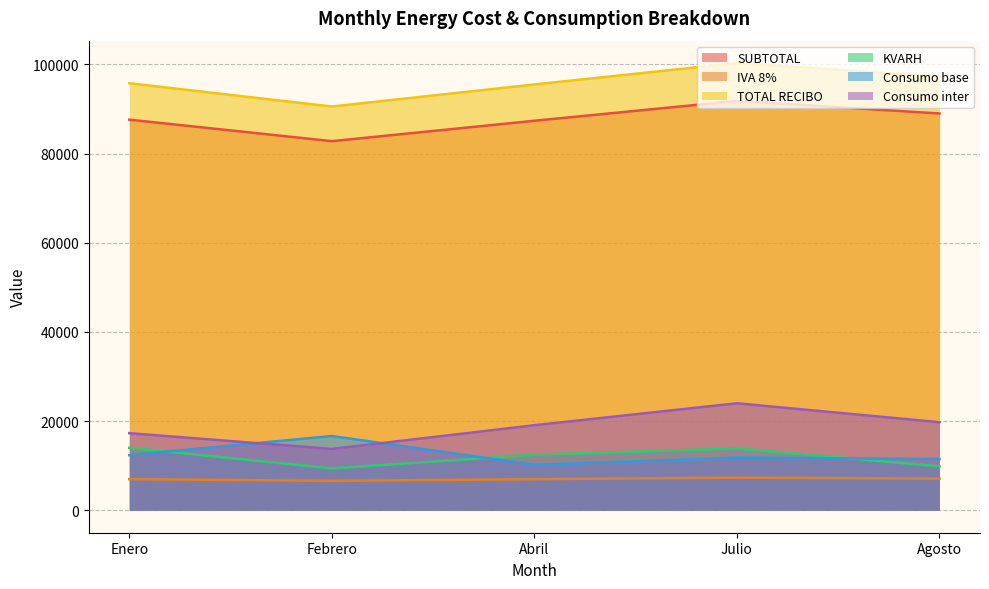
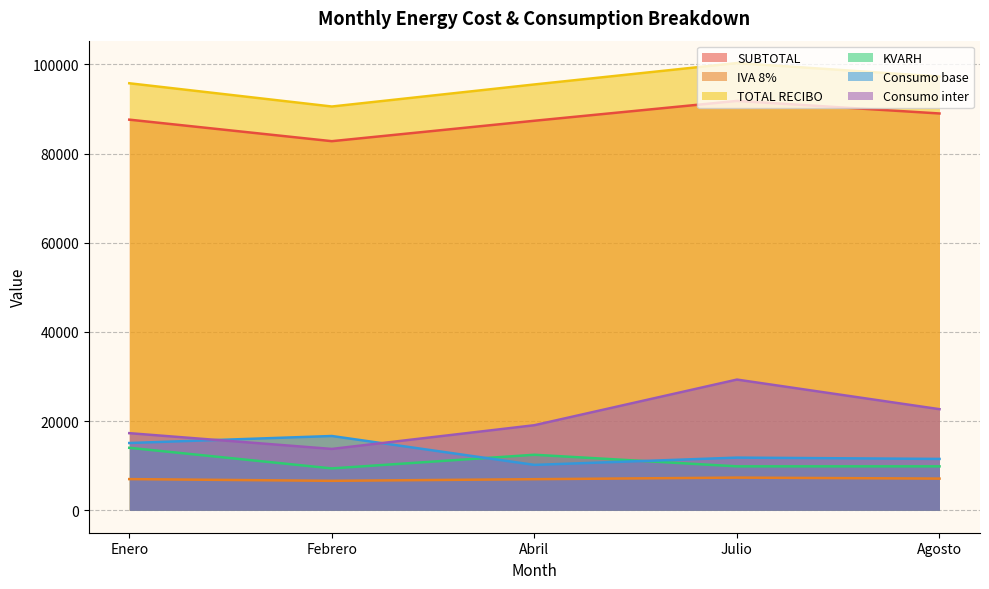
Consumo base, Enero: 12000 -> 15000
KVARH, Julio: 14000 -> 10000
Consumo inter, Julio: 24000 -> 29000
Consumo inter, Agosto: 20000 -> 23000
